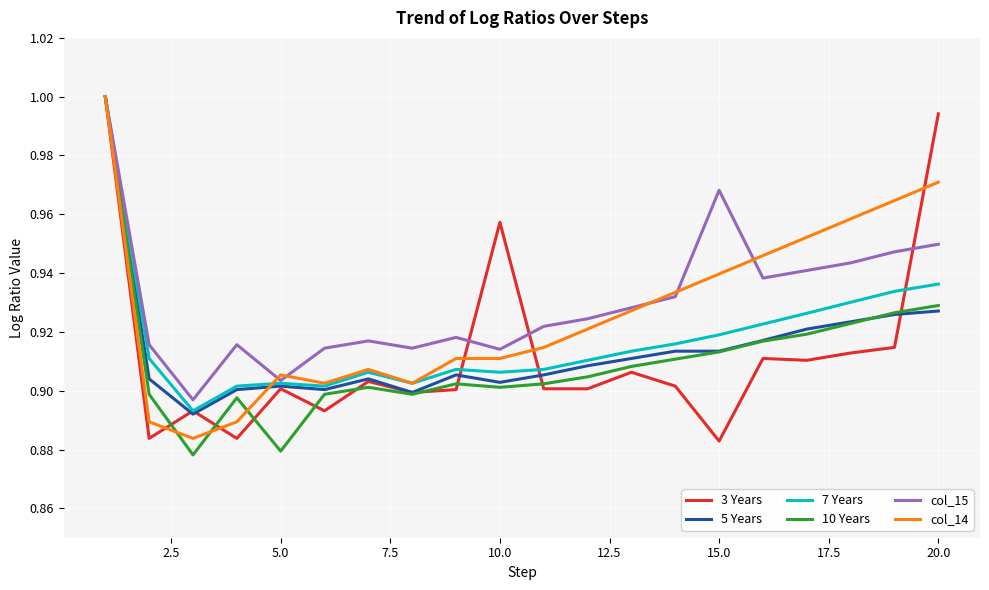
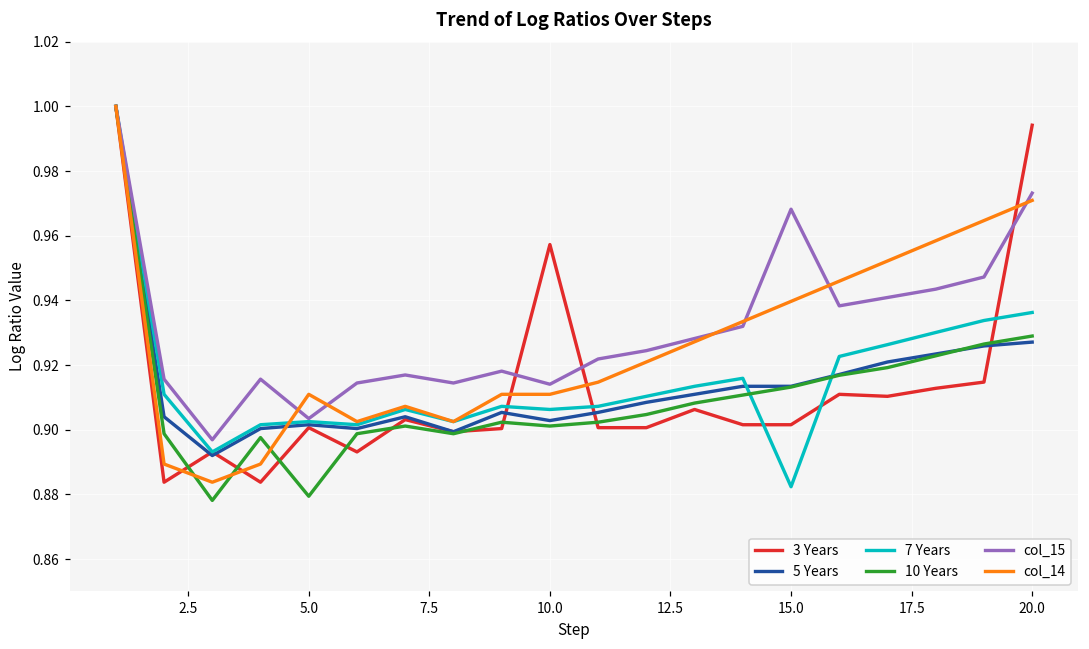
col_14, 5.0: 0.905 -> 0.911
3 Years, 15.0: 0.883 -> 0.902
7 Years, 15.0: 0.919 -> 0.882
col_15, 20.0: 0.950 -> 0.973
